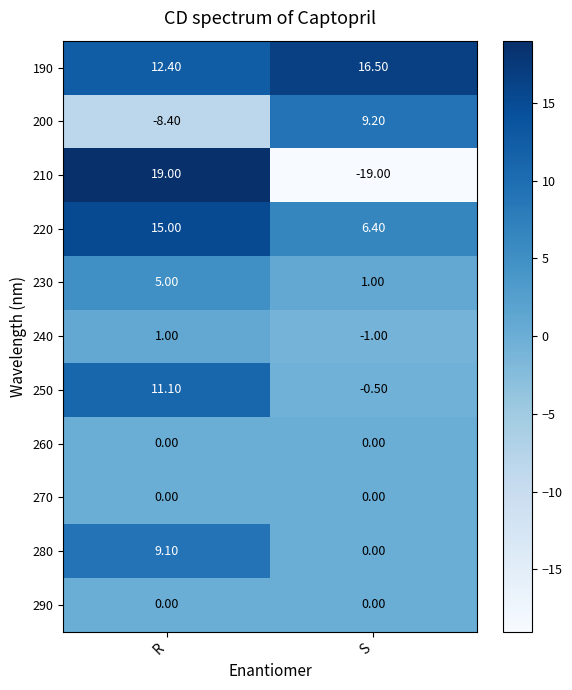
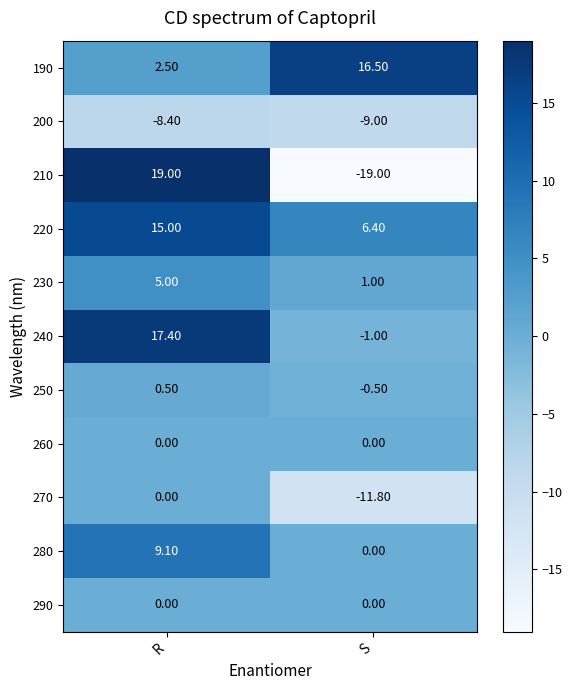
190, R: 12.40 -> 2.50
200, S: 9.20 -> -9.00
240, R: 1.00 -> 17.40
250, R: 11.10 -> 0.50
270, S: 0.00 -> -11.80
